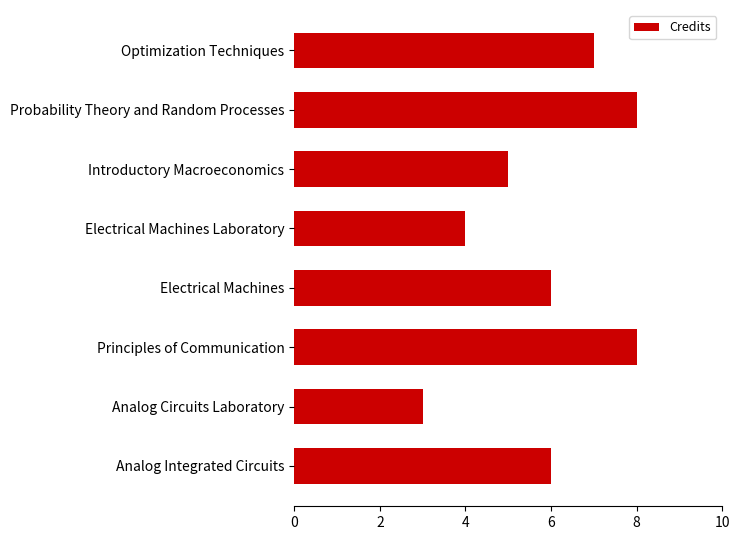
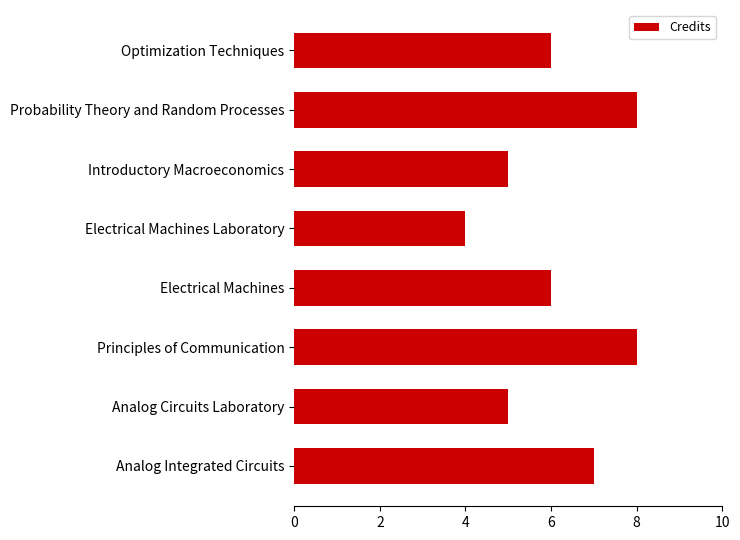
Optimization Techniques: 7 -> 6
Analog Circuits Laboratory: 3 -> 5
Analog Integrated Circuits: 6 -> 7
